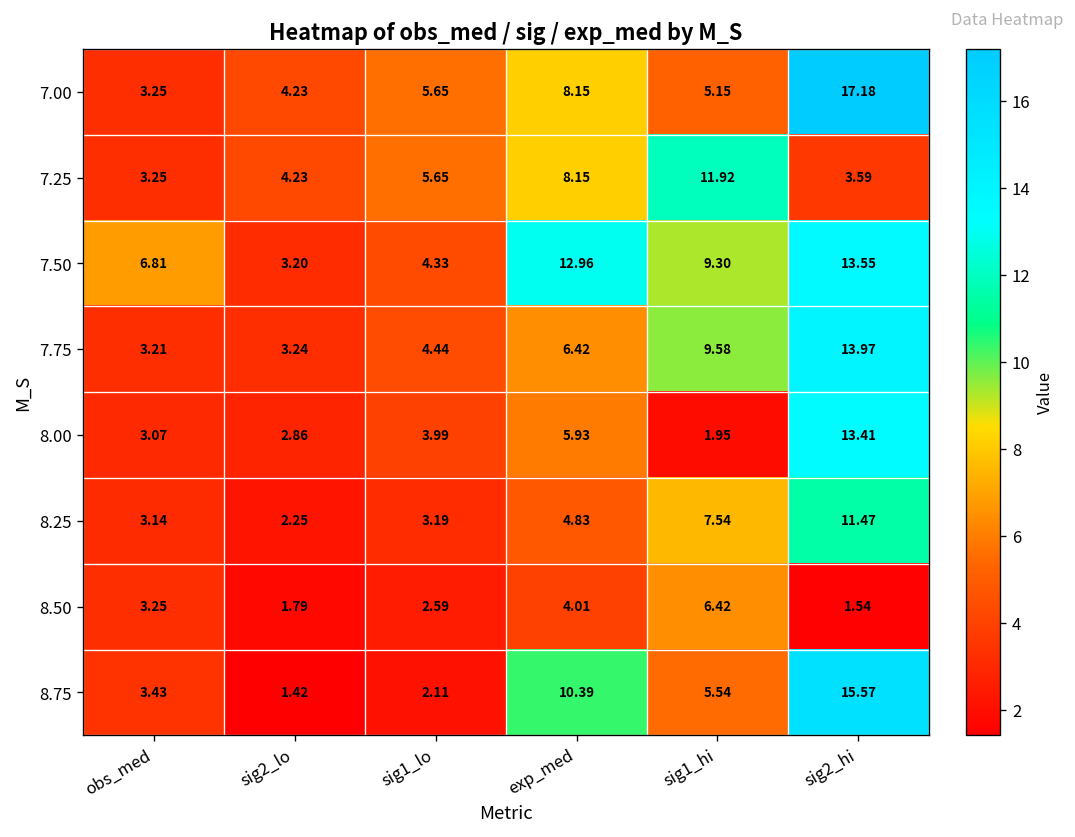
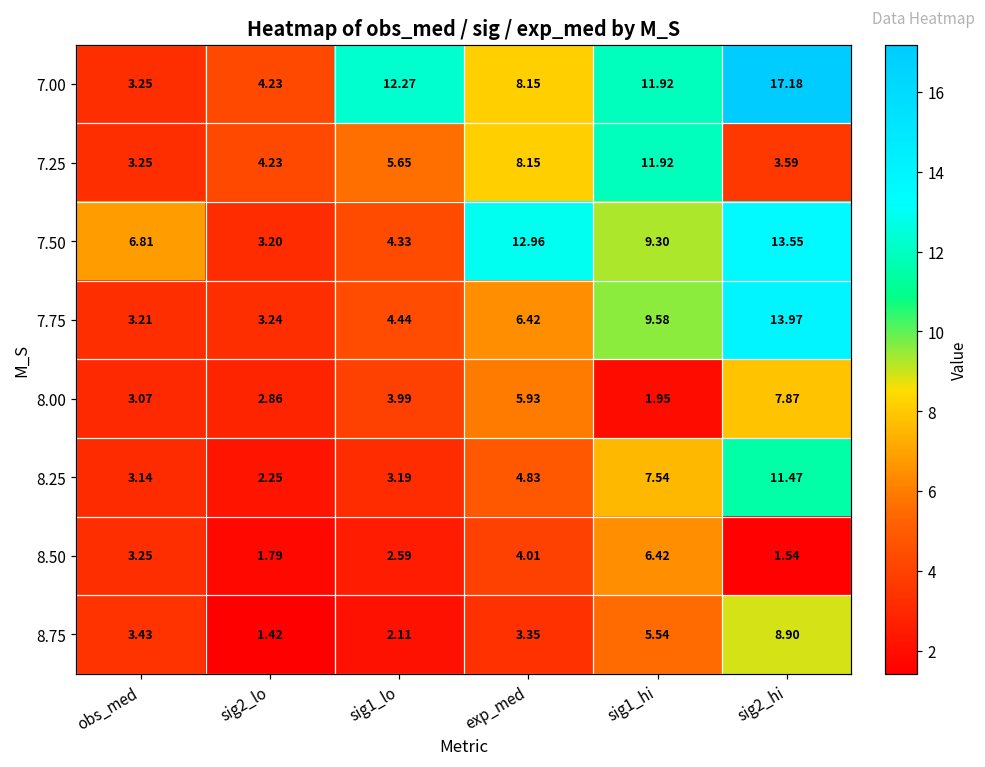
7.00, sig1_lo: 5.65 -> 12.27
7.00, sig1_hi: 5.15 -> 11.92
8.00, sig2_hi: 13.41 -> 7.87
8.75, exp_med: 10.39 -> 3.35
8.75, sig2_hi: 15.57 -> 8.90
